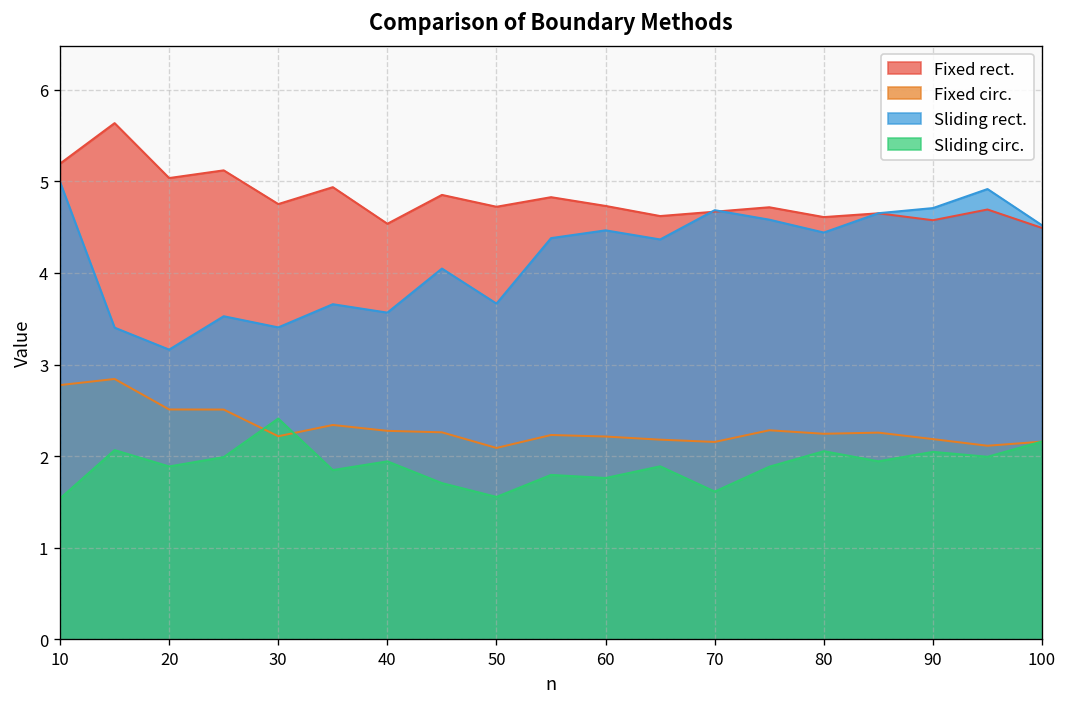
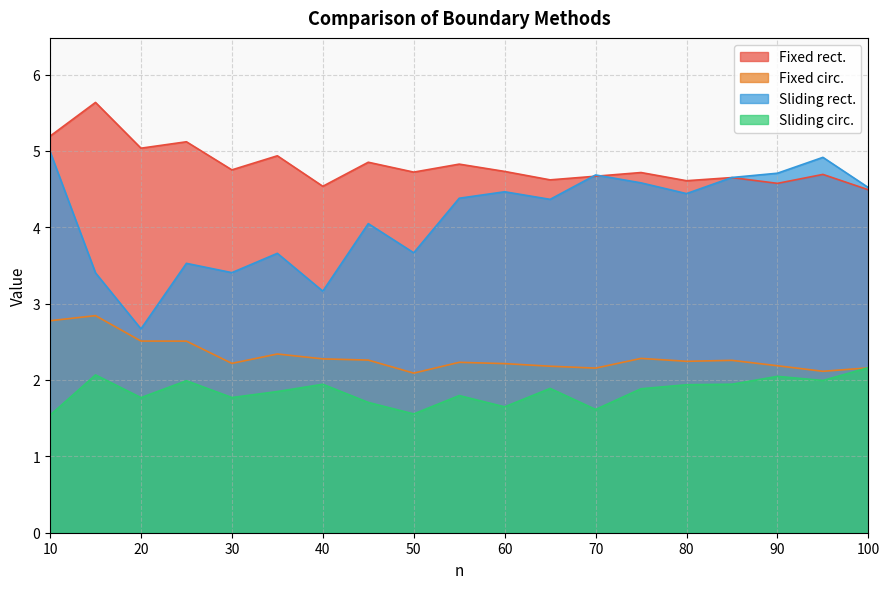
Sliding rect., 20: 3.2 -> 2.7
Sliding circ., 20: 1.9 -> 1.8
Sliding circ., 30: 2.4 -> 1.8
Sliding rect., 40: 3.6 -> 3.2
Sliding circ., 60: 1.8 -> 1.6
Sliding circ., 80: 2.1 -> 1.9
